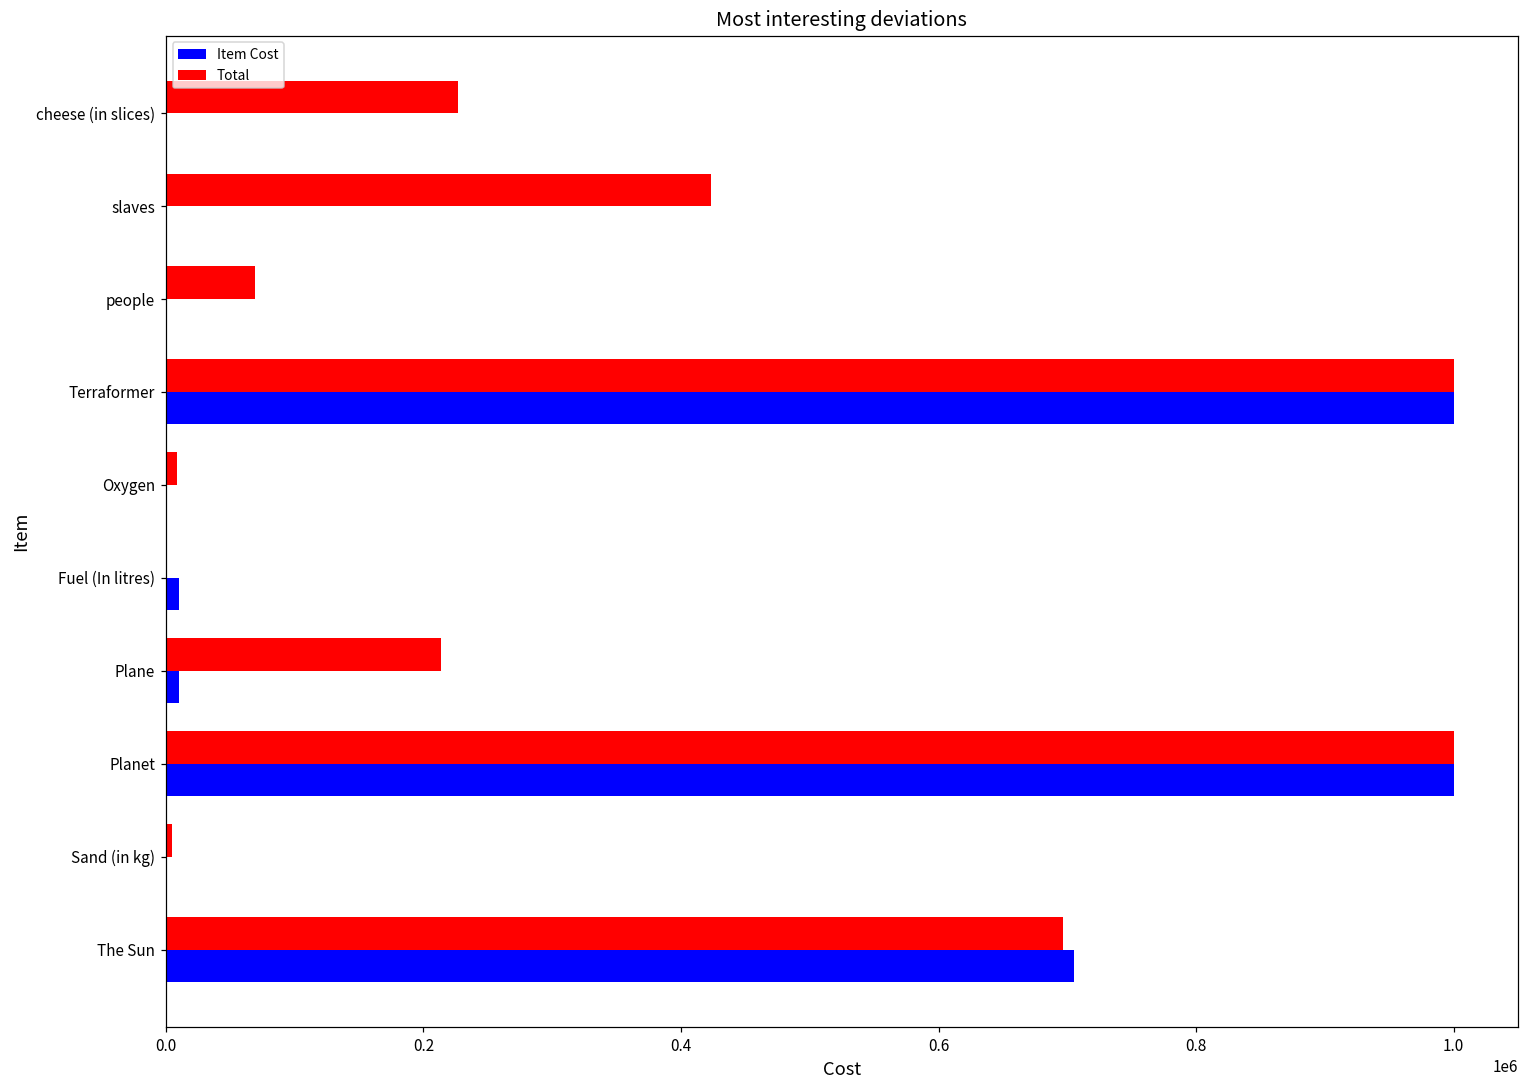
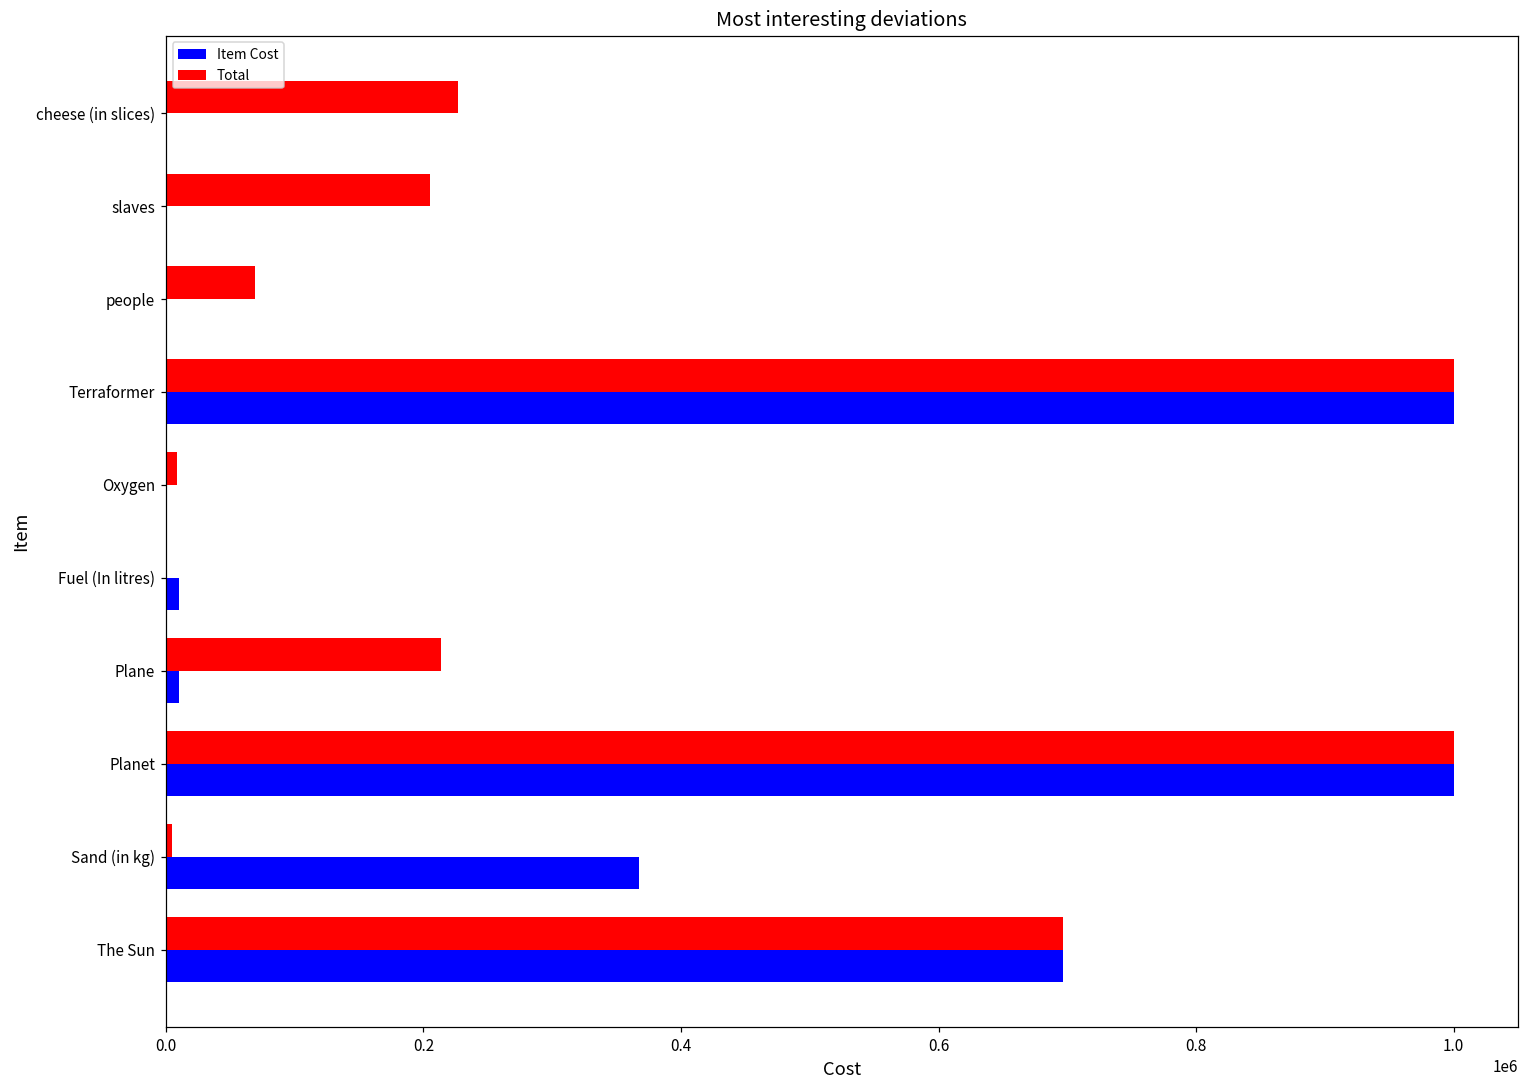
Total, slaves: 423000 -> 205000
Item Cost, Sand (in kg): 0 -> 367000
Item Cost, The Sun: 705000 -> 697000
